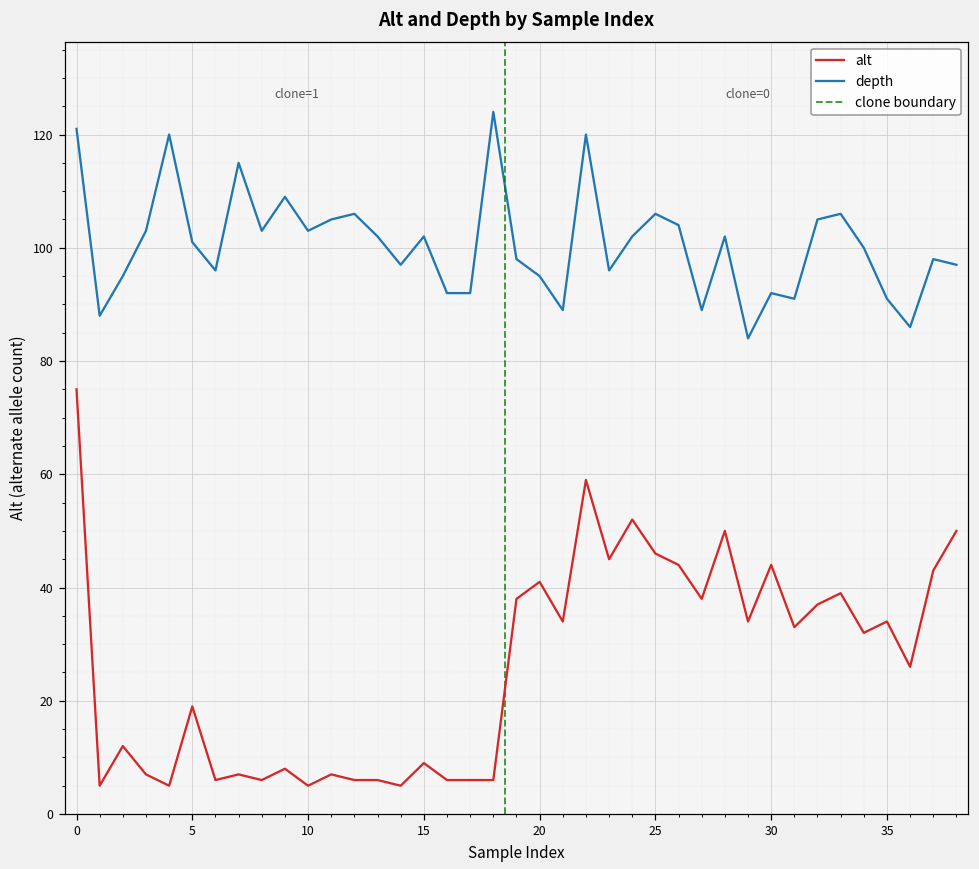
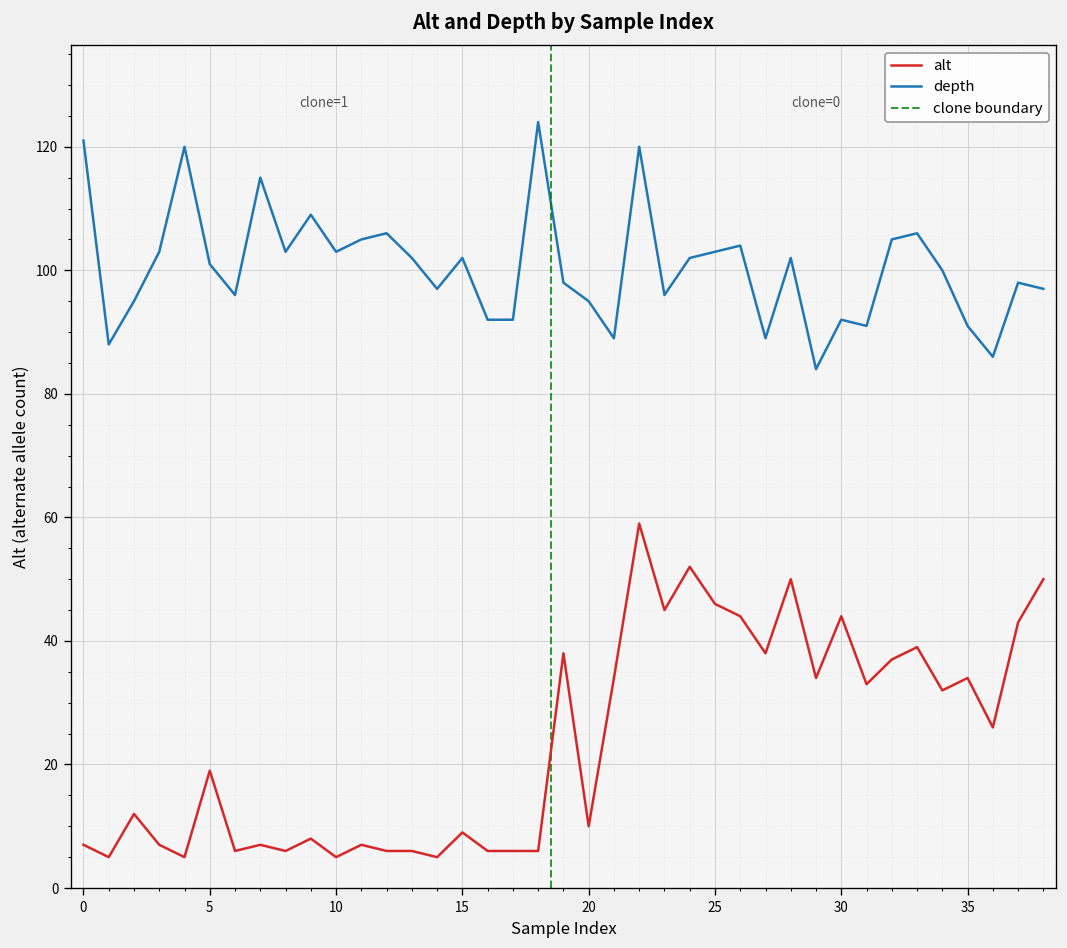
alt, 0: 75 -> 7
alt, 20: 41 -> 10
depth, 25: 106 -> 103
